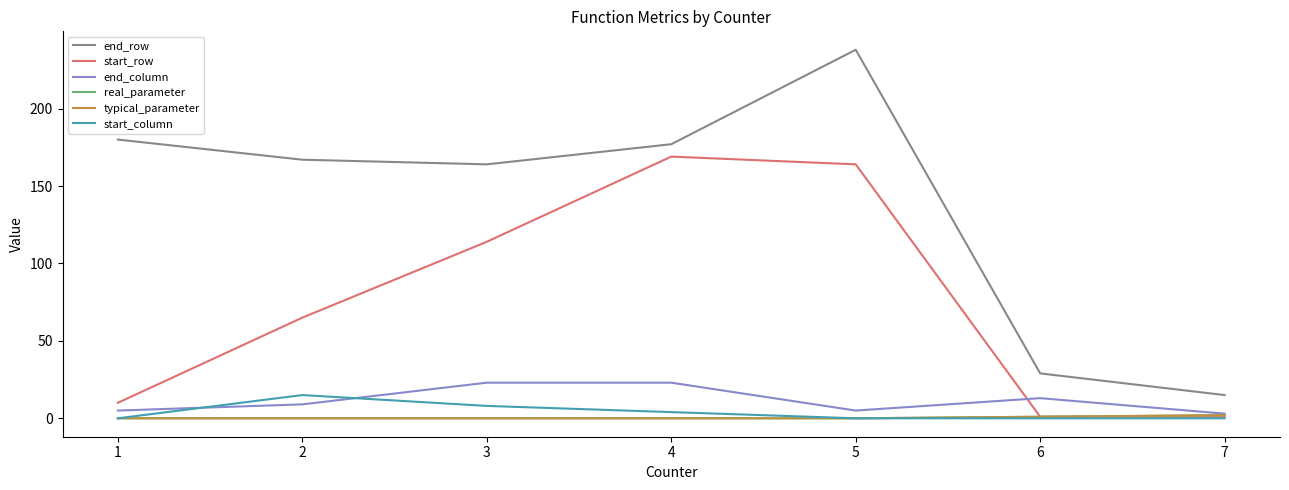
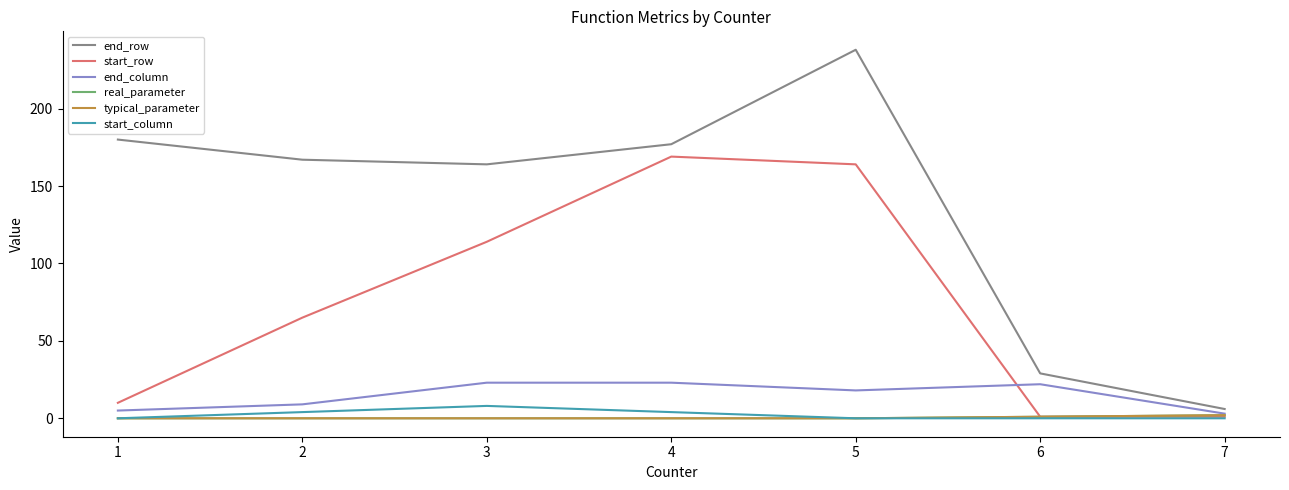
start_column, 2: 15 -> 4
end_column, 5: 5 -> 18
end_column, 6: 13 -> 22
end_row, 7: 15 -> 6
